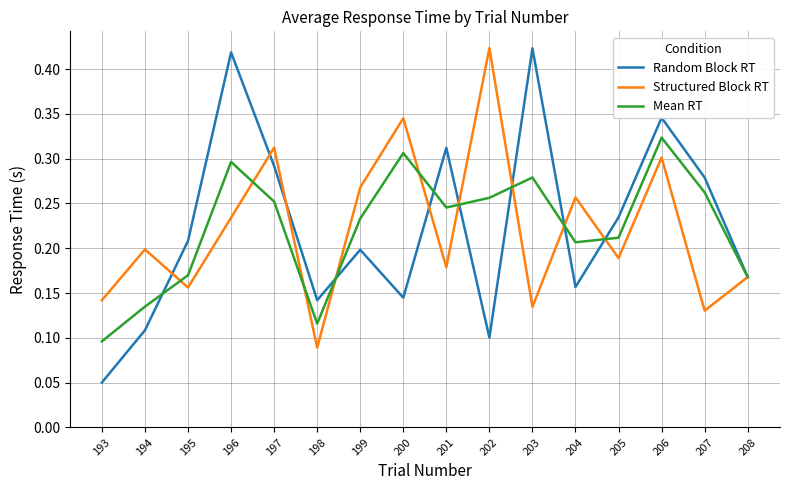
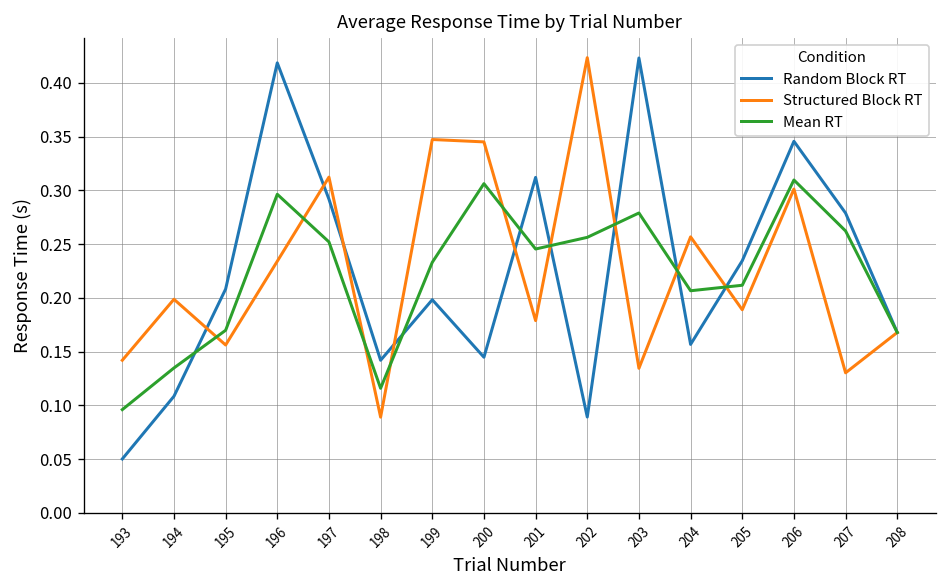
Structured Block RT, 199: 0.27 -> 0.35
Random Block RT, 202: 0.10 -> 0.09
Mean RT, 206: 0.32 -> 0.31
